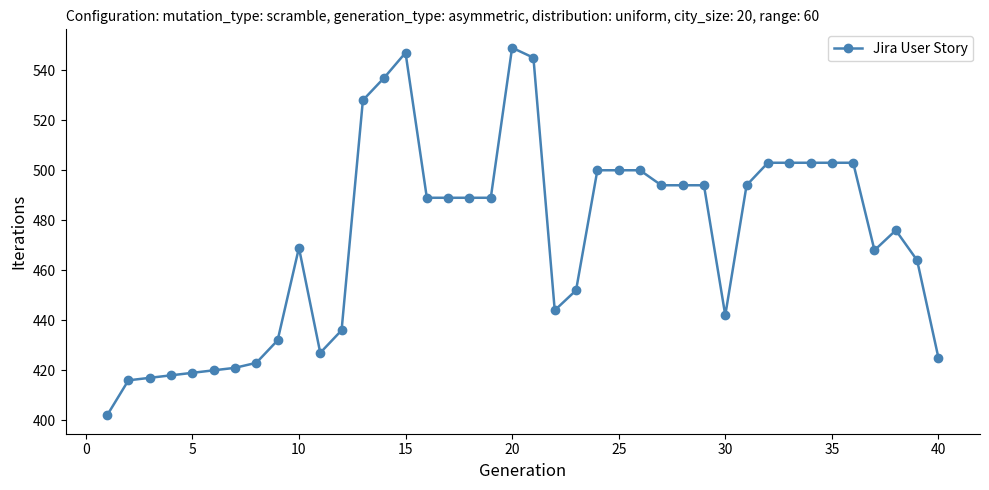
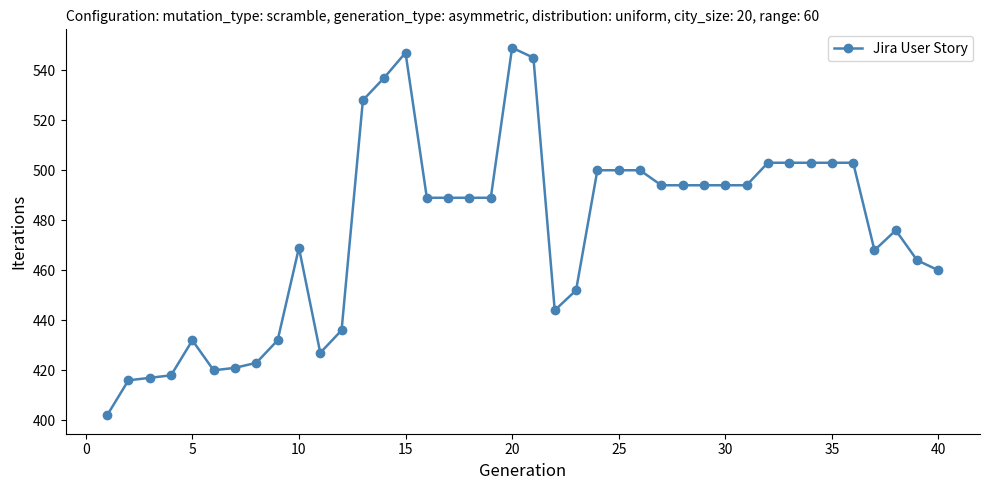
5: 419 -> 432
30: 442 -> 494
40: 425 -> 460
